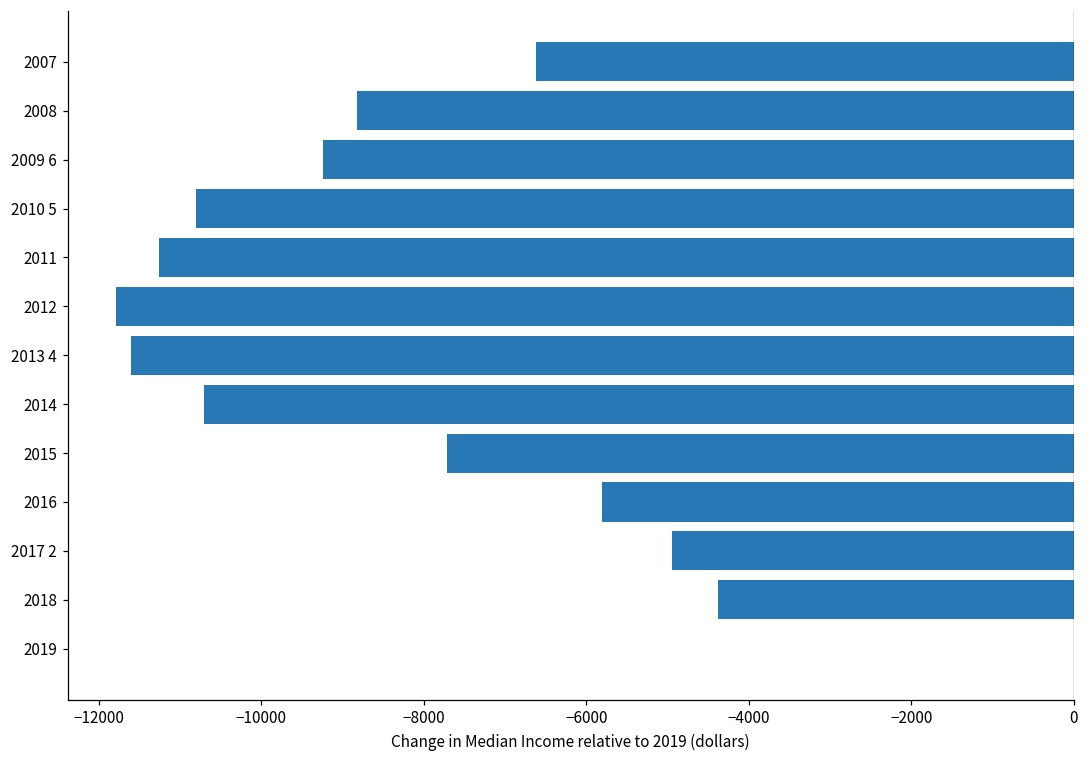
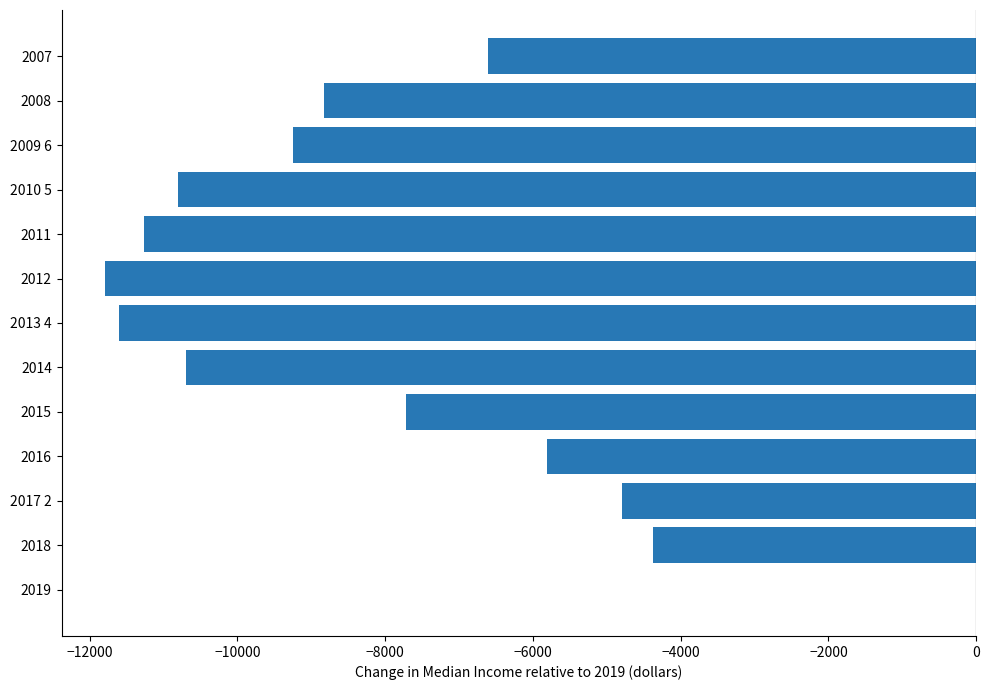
2017 2: -4900 -> -4800
